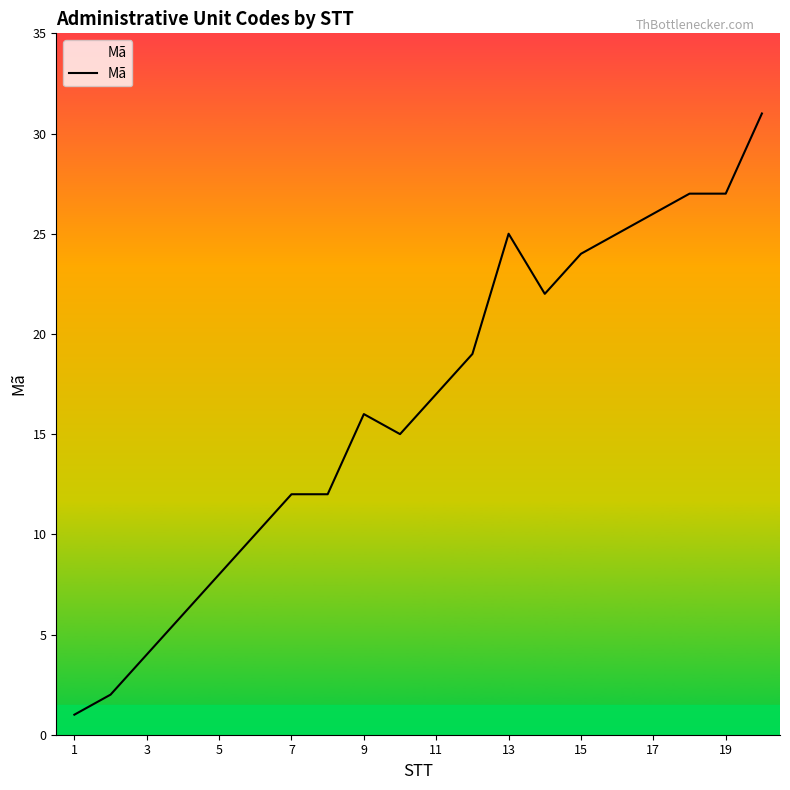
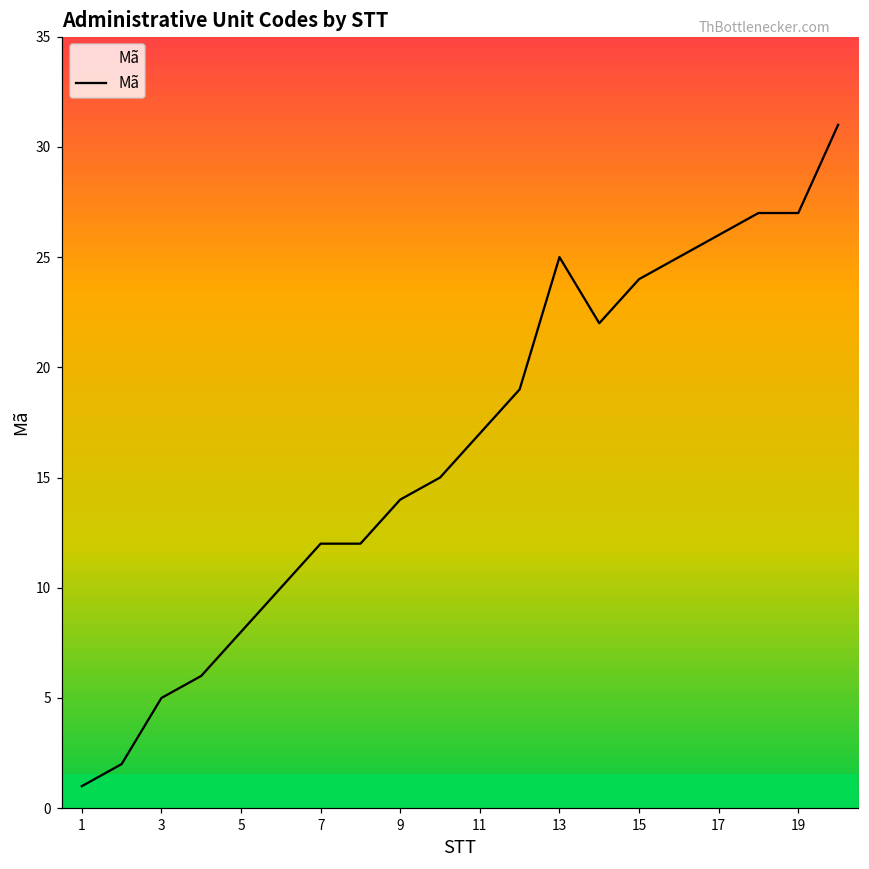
3: 4 -> 5
9: 16 -> 14
